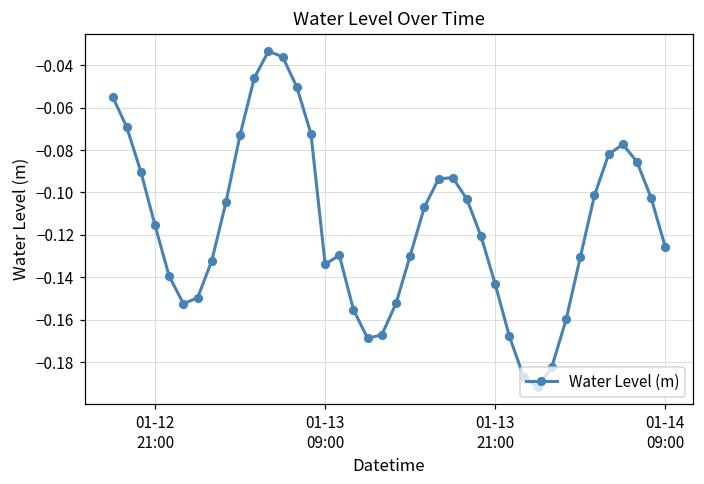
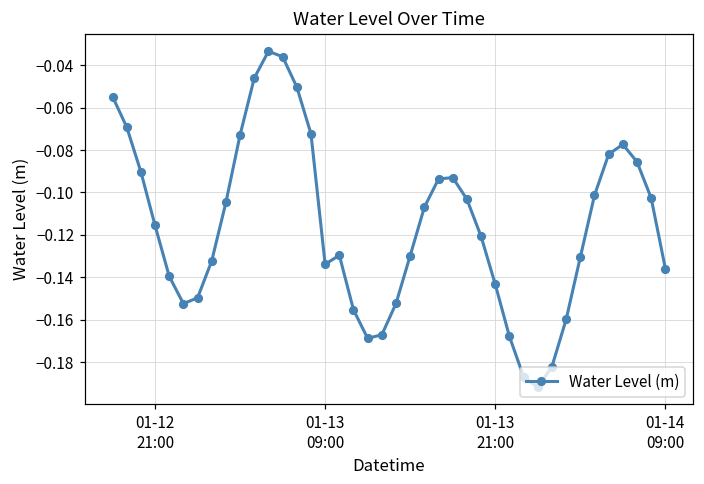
01-14 09:00: -0.126 -> -0.136
